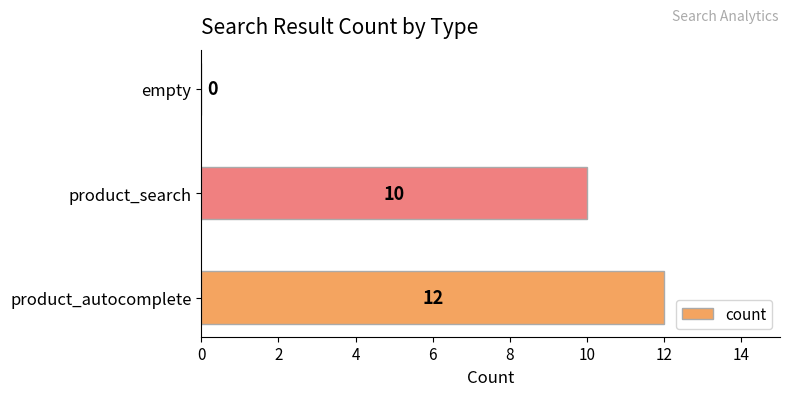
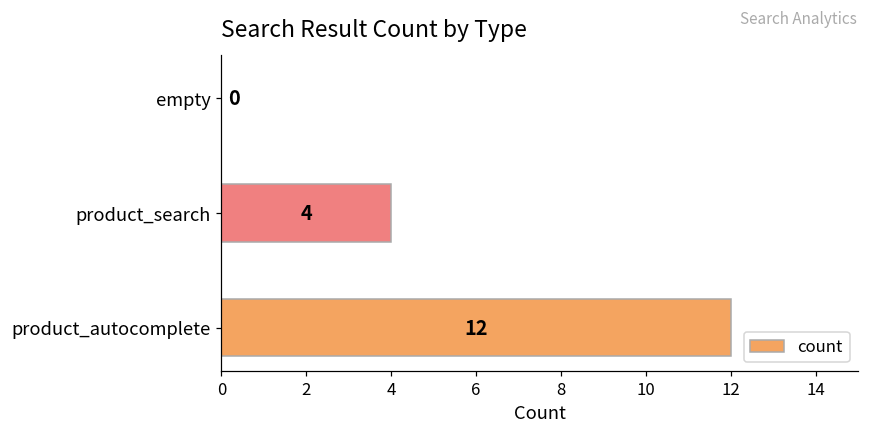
product_search: 10 -> 4
